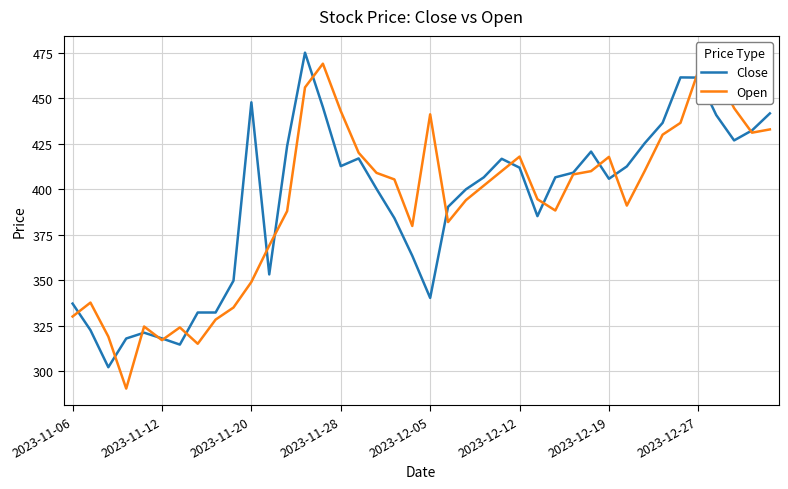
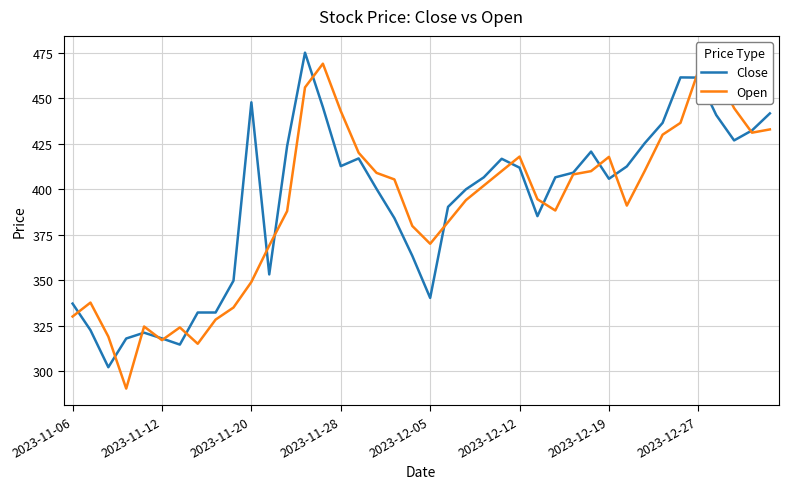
Open, 2023-12-05: 441 -> 370
